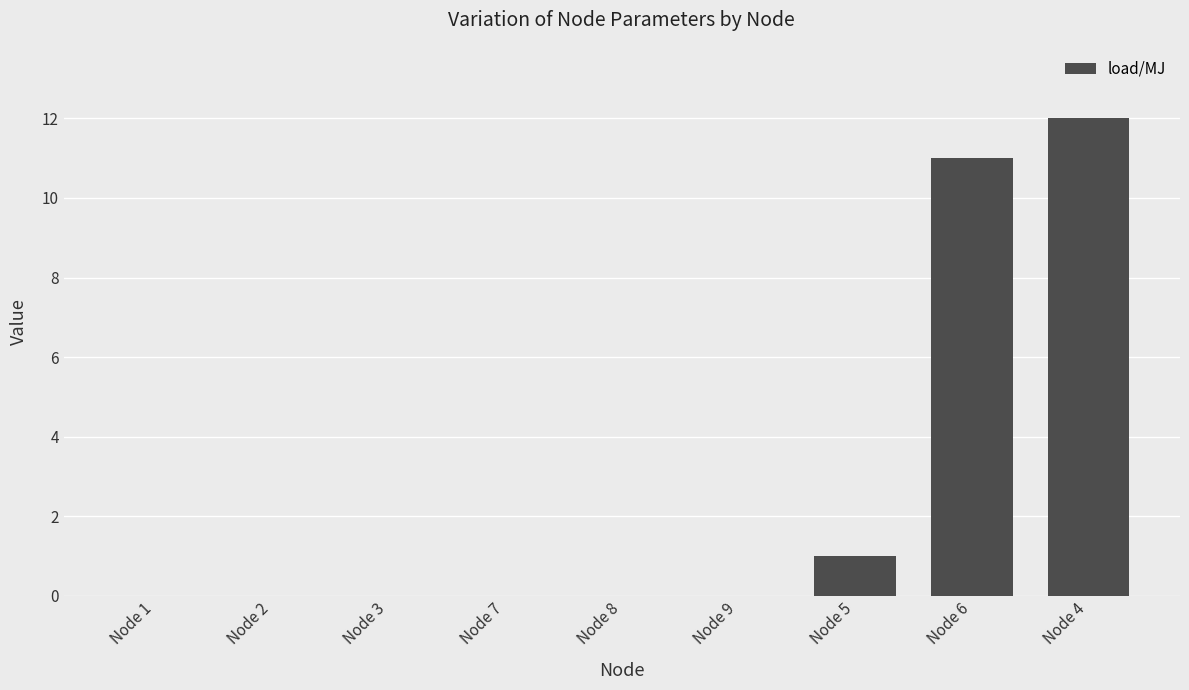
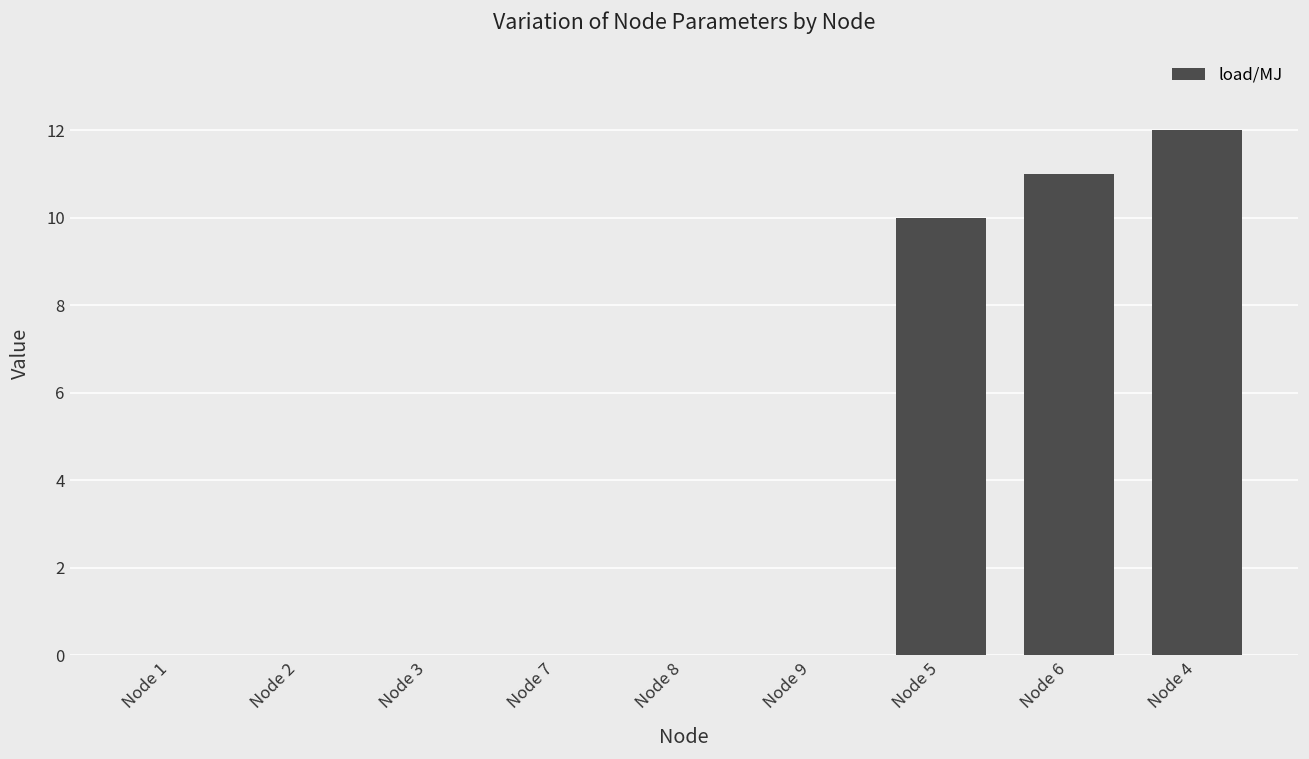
Node 5: 1 -> 10
